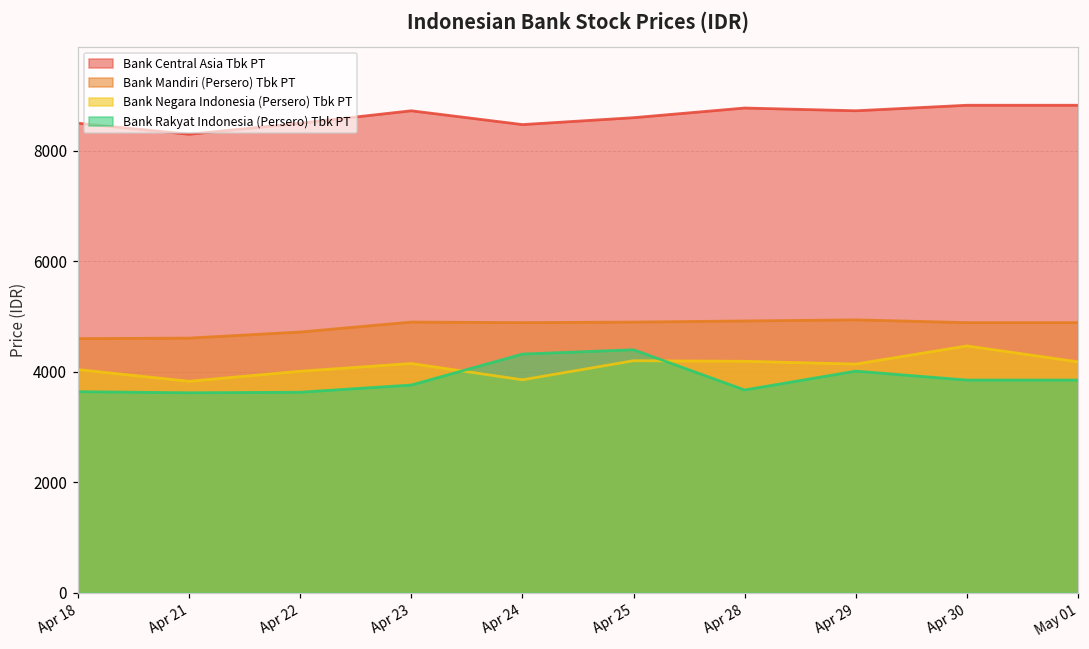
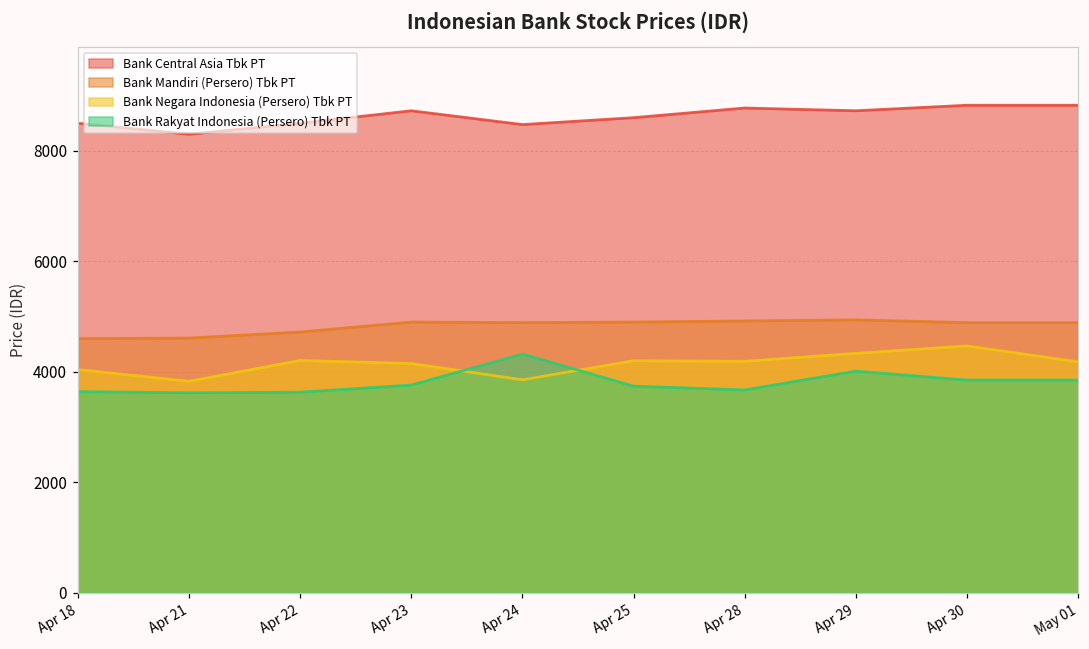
Bank Negara Indonesia (Persero) Tbk PT, Apr 22: 4000 -> 4200
Bank Rakyat Indonesia (Persero) Tbk PT, Apr 25: 4400 -> 3700
Bank Negara Indonesia (Persero) Tbk PT, Apr 29: 4100 -> 4300
